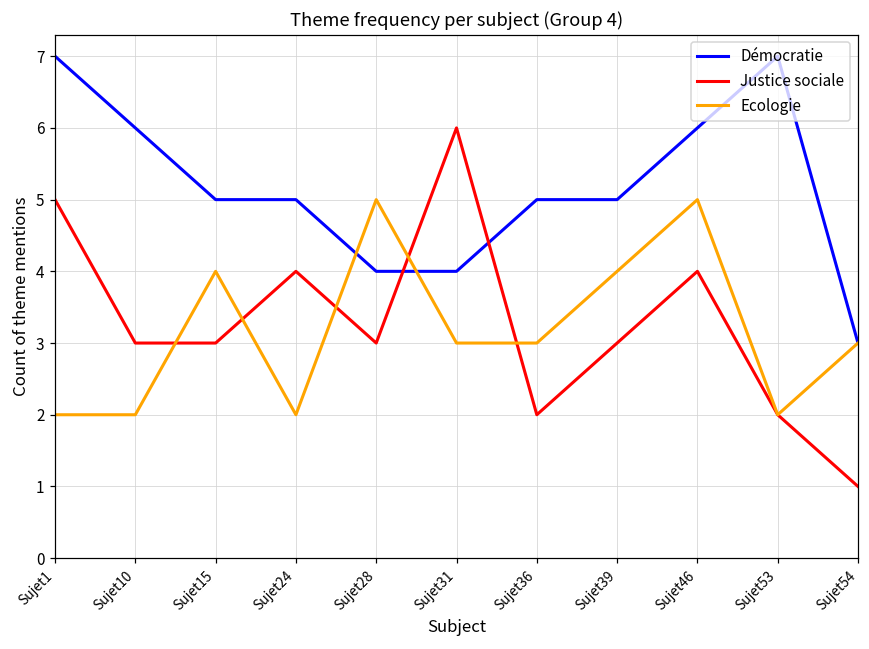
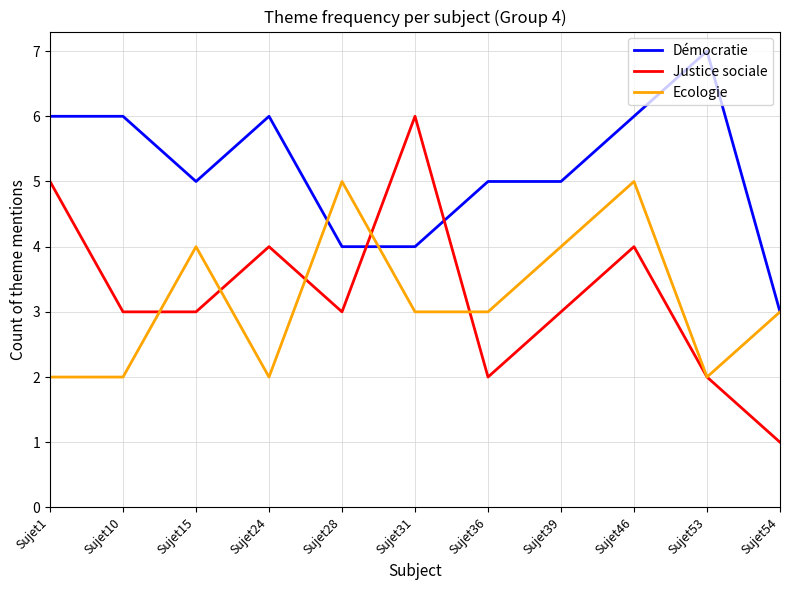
Démocratie, Sujet1: 7 -> 6
Démocratie, Sujet24: 5 -> 6
